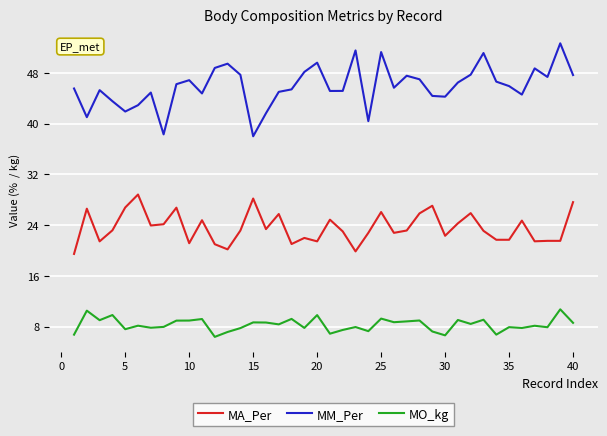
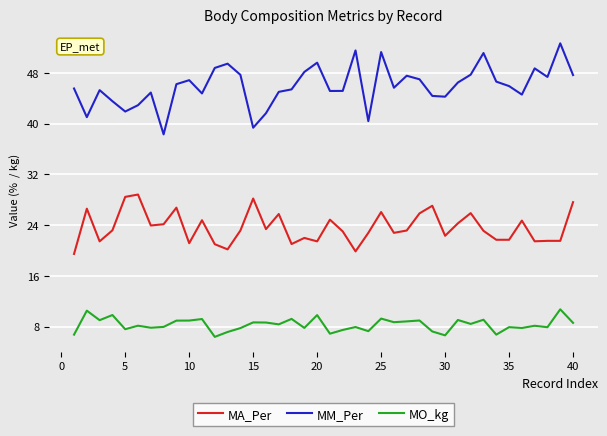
MA_Per, 5: 27 -> 28
MM_Per, 15: 38 -> 39
